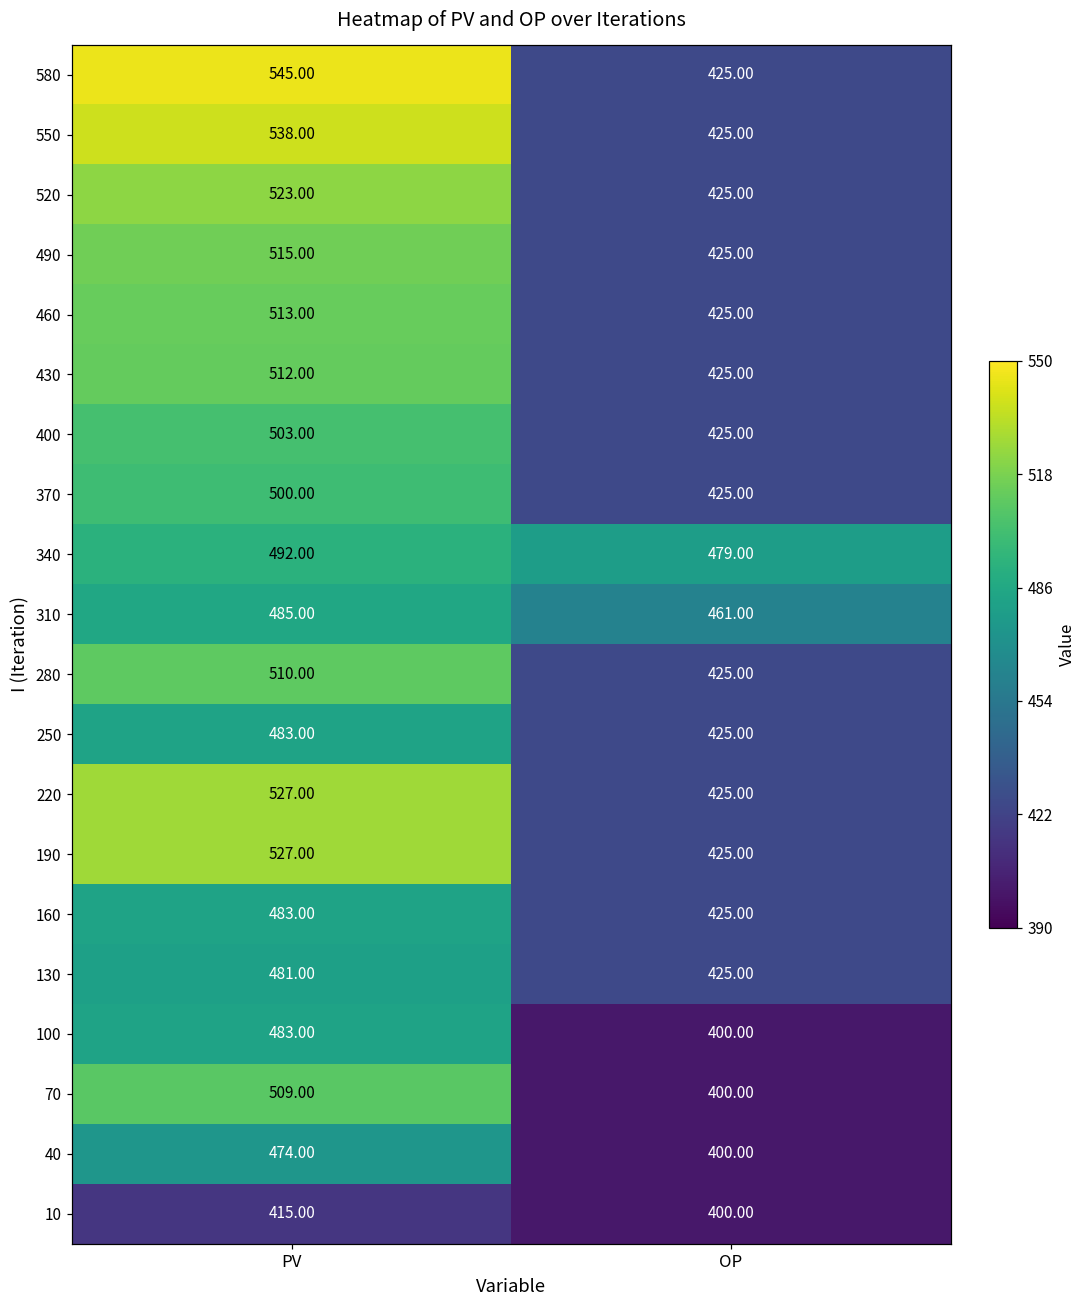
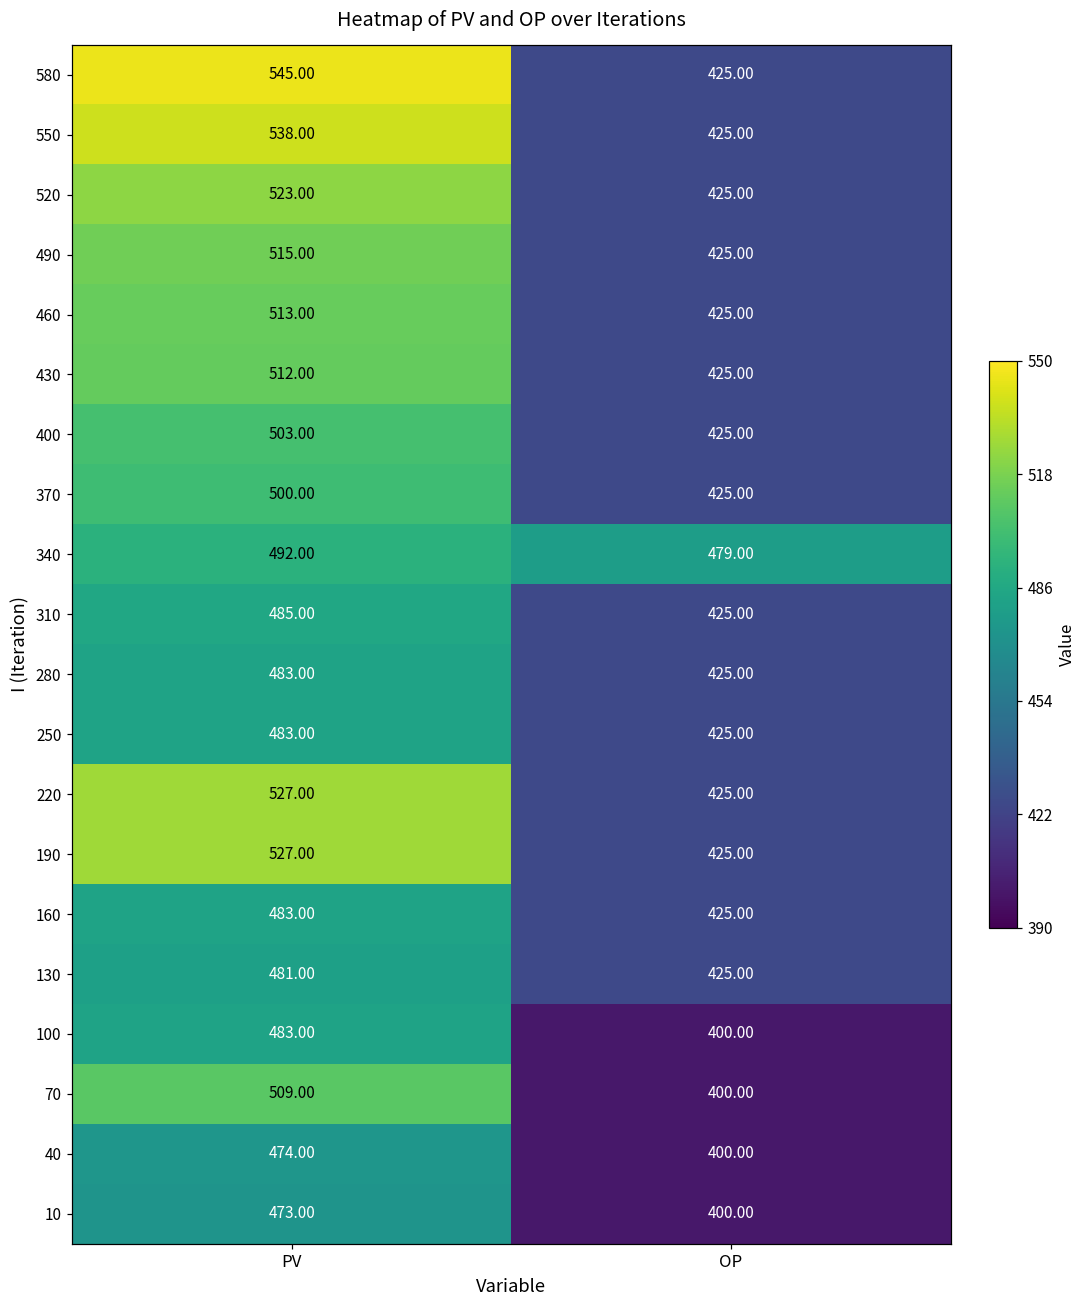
310, OP: 461.00 -> 425.00
280, PV: 510.00 -> 483.00
10, PV: 415.00 -> 473.00
